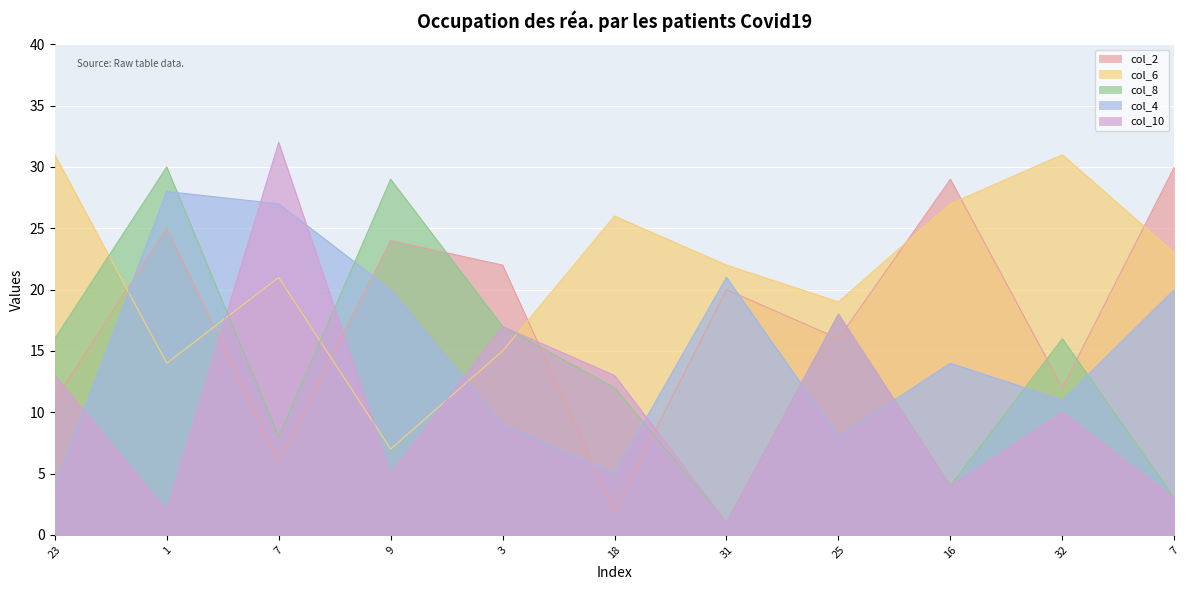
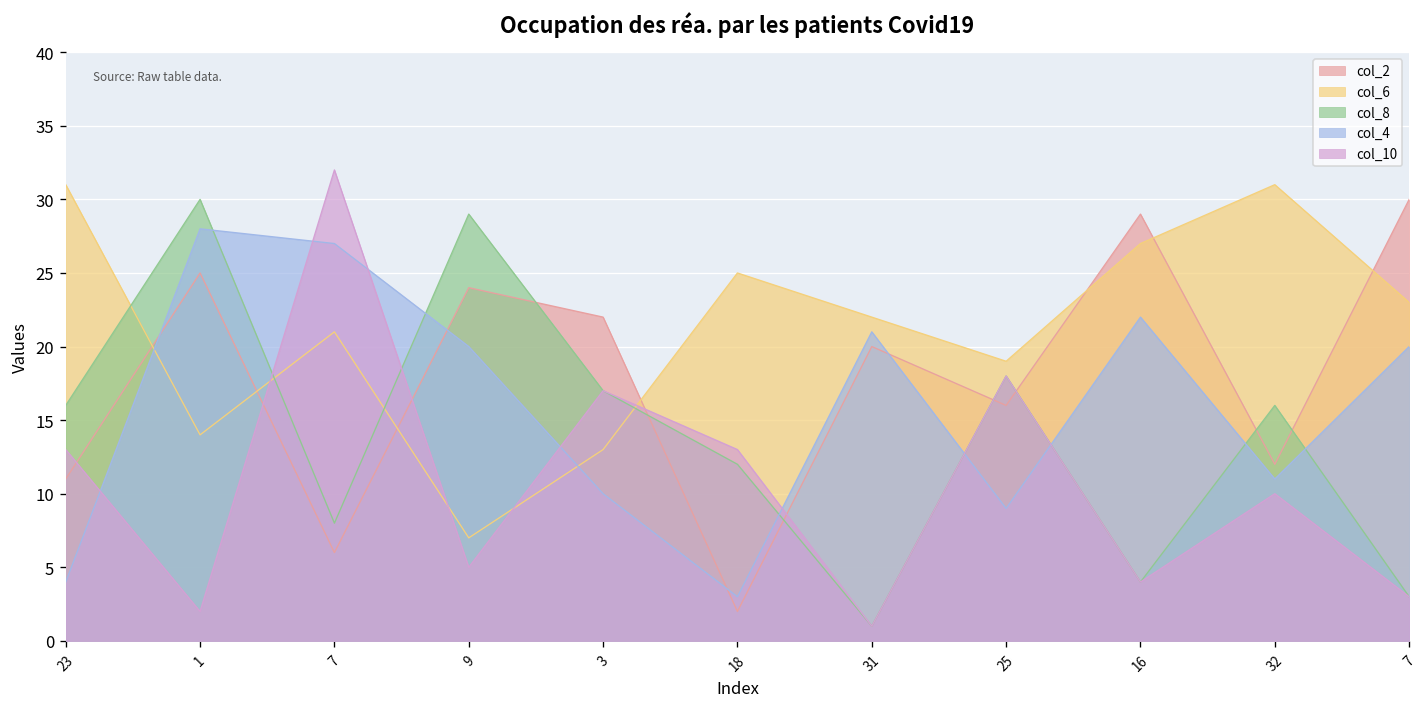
col_6, 3: 15 -> 13
col_4, 3: 9 -> 10
col_6, 18: 26 -> 25
col_4, 18: 5 -> 3
col_4, 25: 8 -> 9
col_4, 16: 14 -> 22
